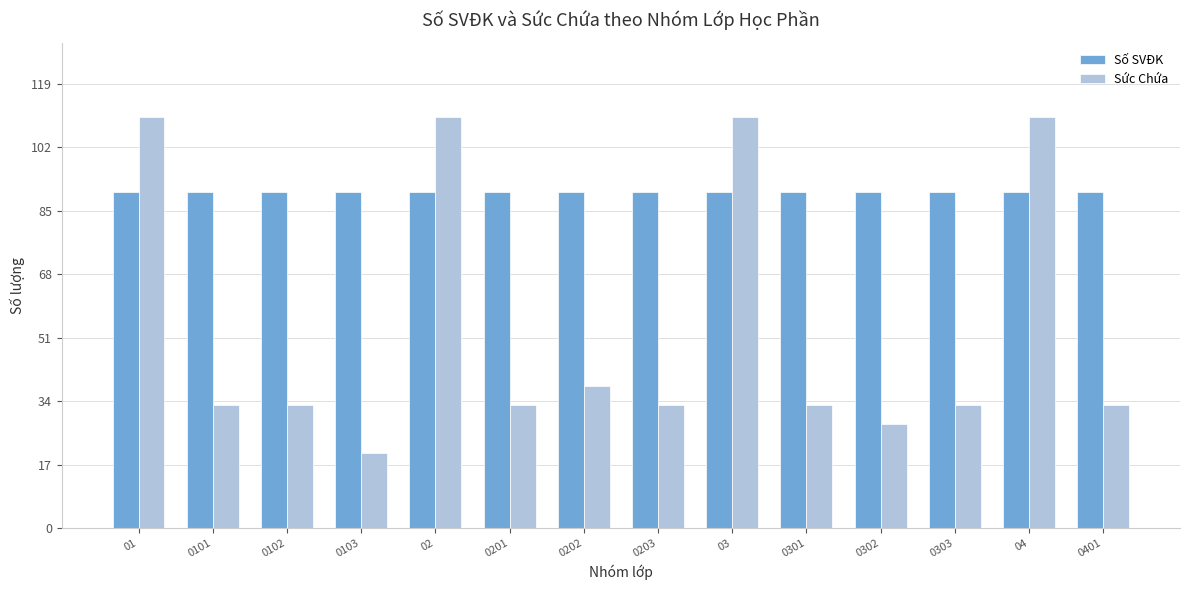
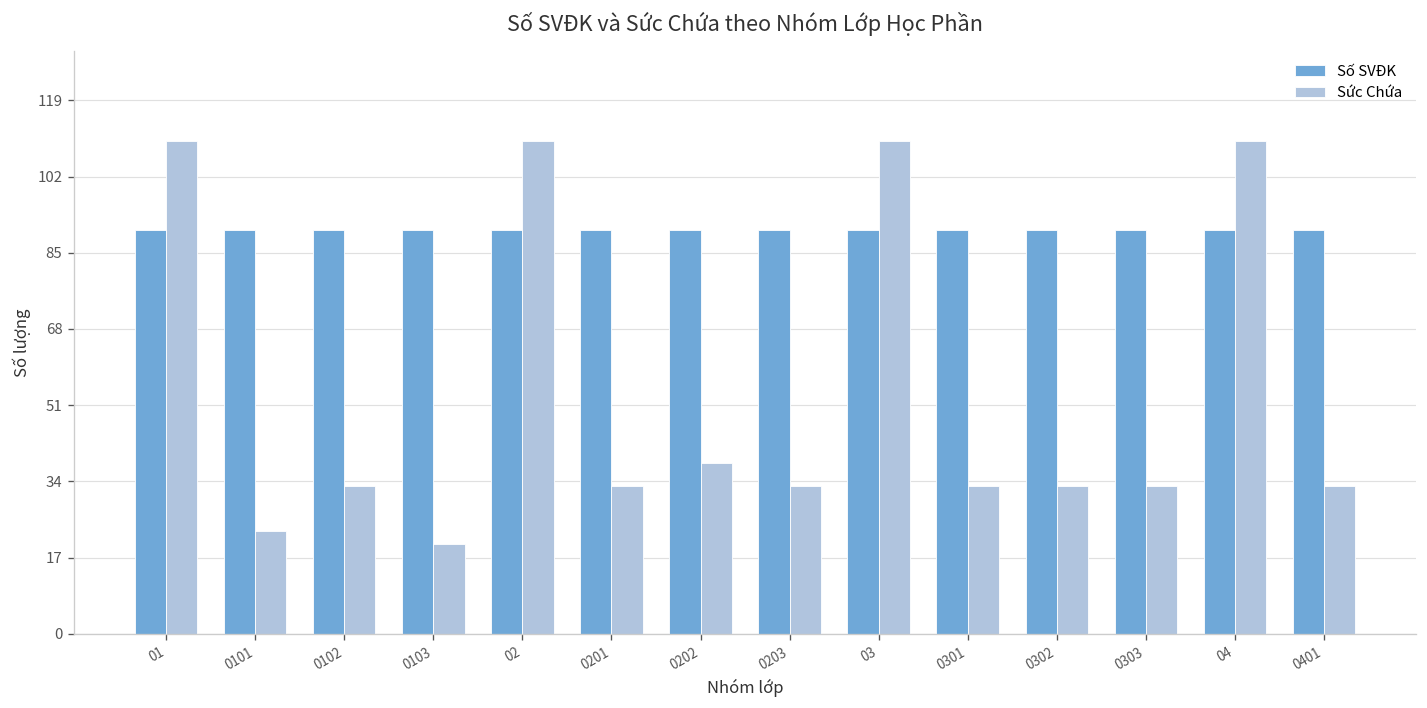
Sức Chứa, 0101: 33 -> 23
Sức Chứa, 0302: 28 -> 33
